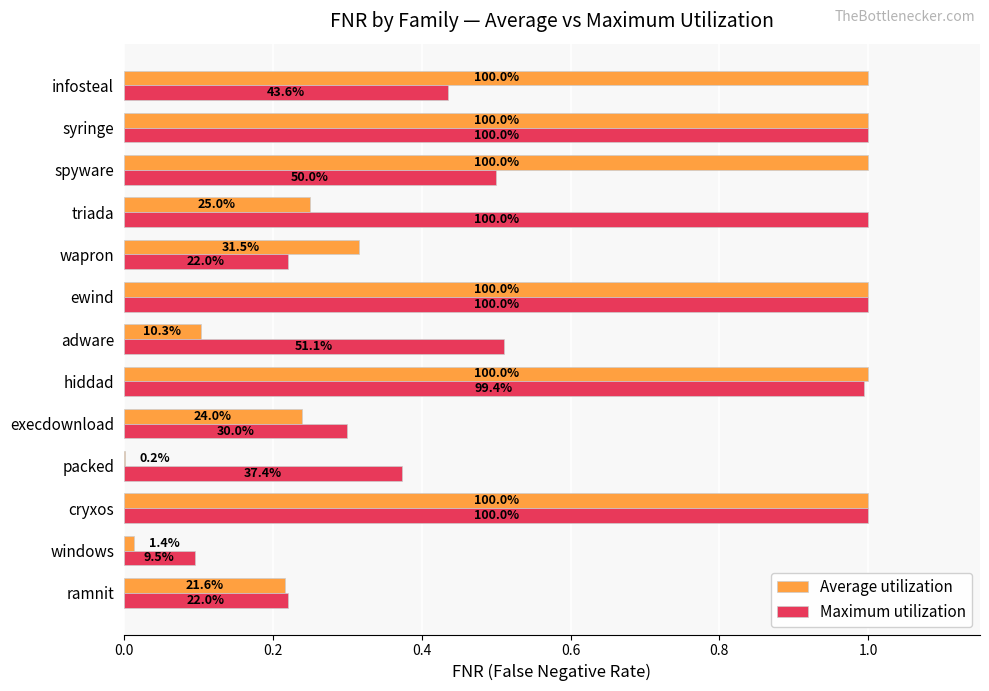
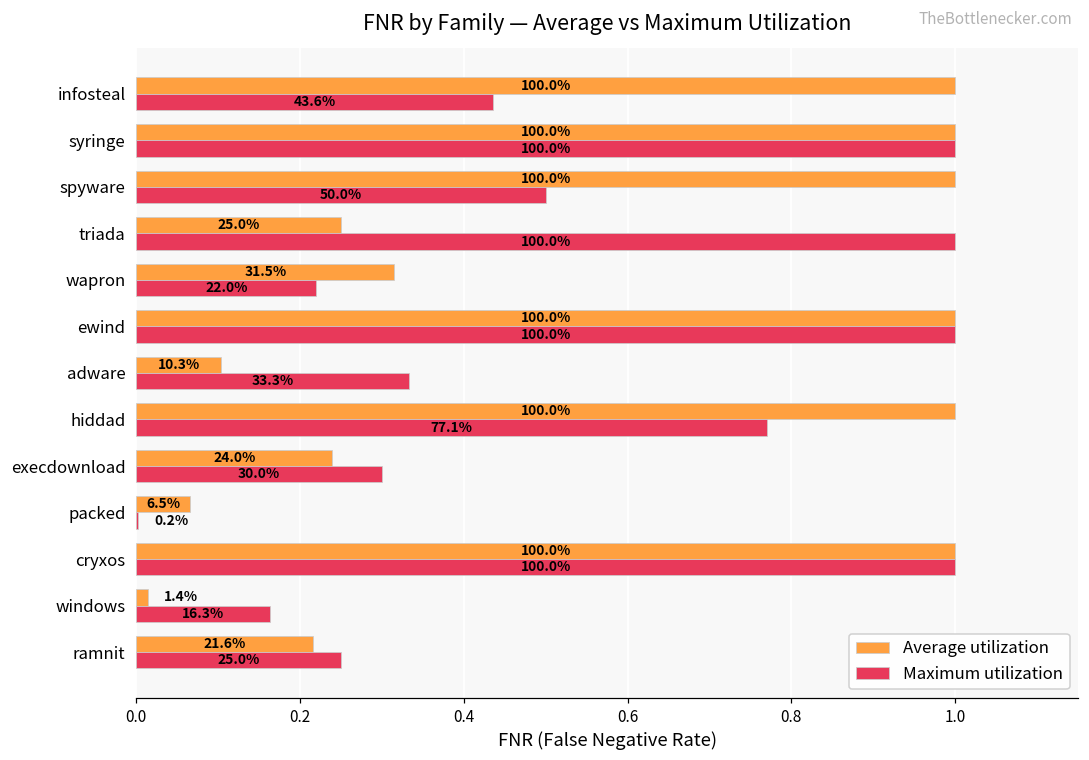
Maximum utilization, adware: 51.1% -> 33.3%
Maximum utilization, hiddad: 99.4% -> 77.1%
Average utilization, packed: 0.2% -> 6.5%
Maximum utilization, packed: 37.4% -> 0.2%
Maximum utilization, windows: 9.5% -> 16.3%
Maximum utilization, ramnit: 22.0% -> 25.0%
